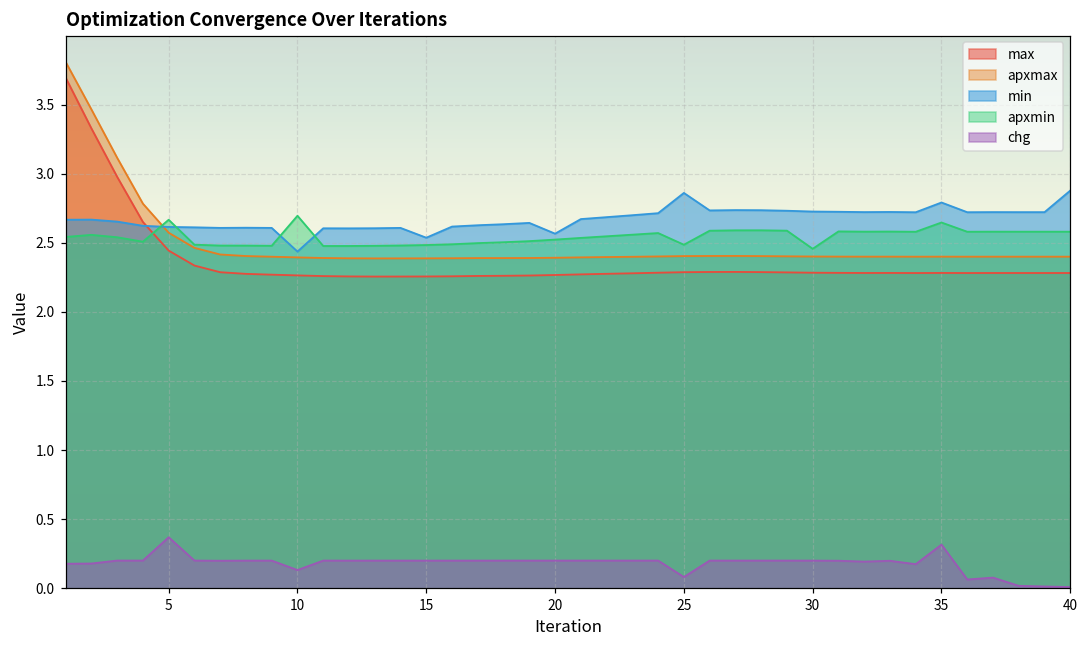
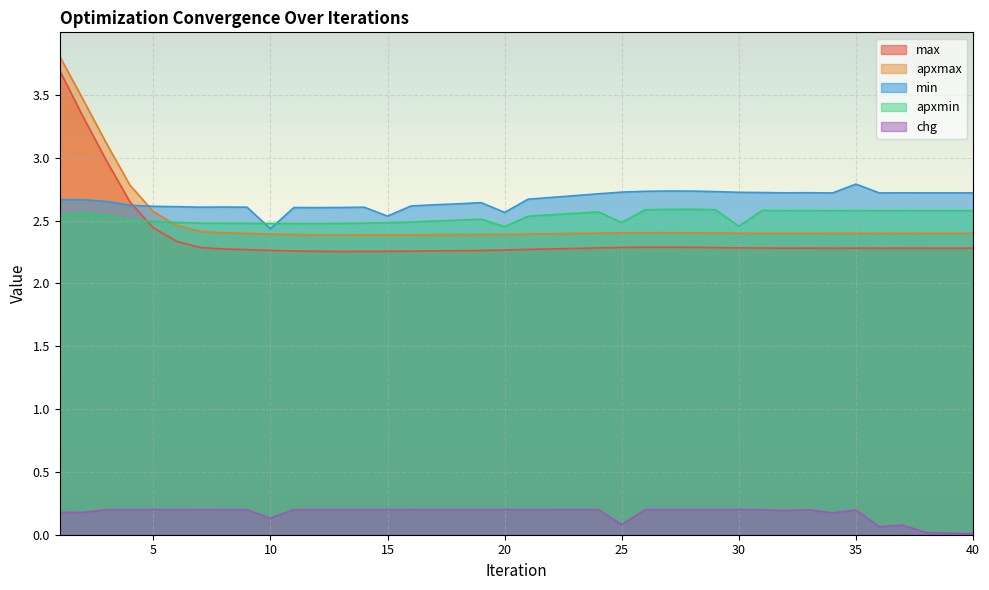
apxmin, 5: 2.67 -> 2.49
chg, 5: 0.37 -> 0.20
apxmin, 10: 2.70 -> 2.48
apxmin, 20: 2.52 -> 2.45
min, 25: 2.86 -> 2.73
apxmin, 35: 2.65 -> 2.58
chg, 35: 0.32 -> 0.20
min, 40: 2.88 -> 2.72
